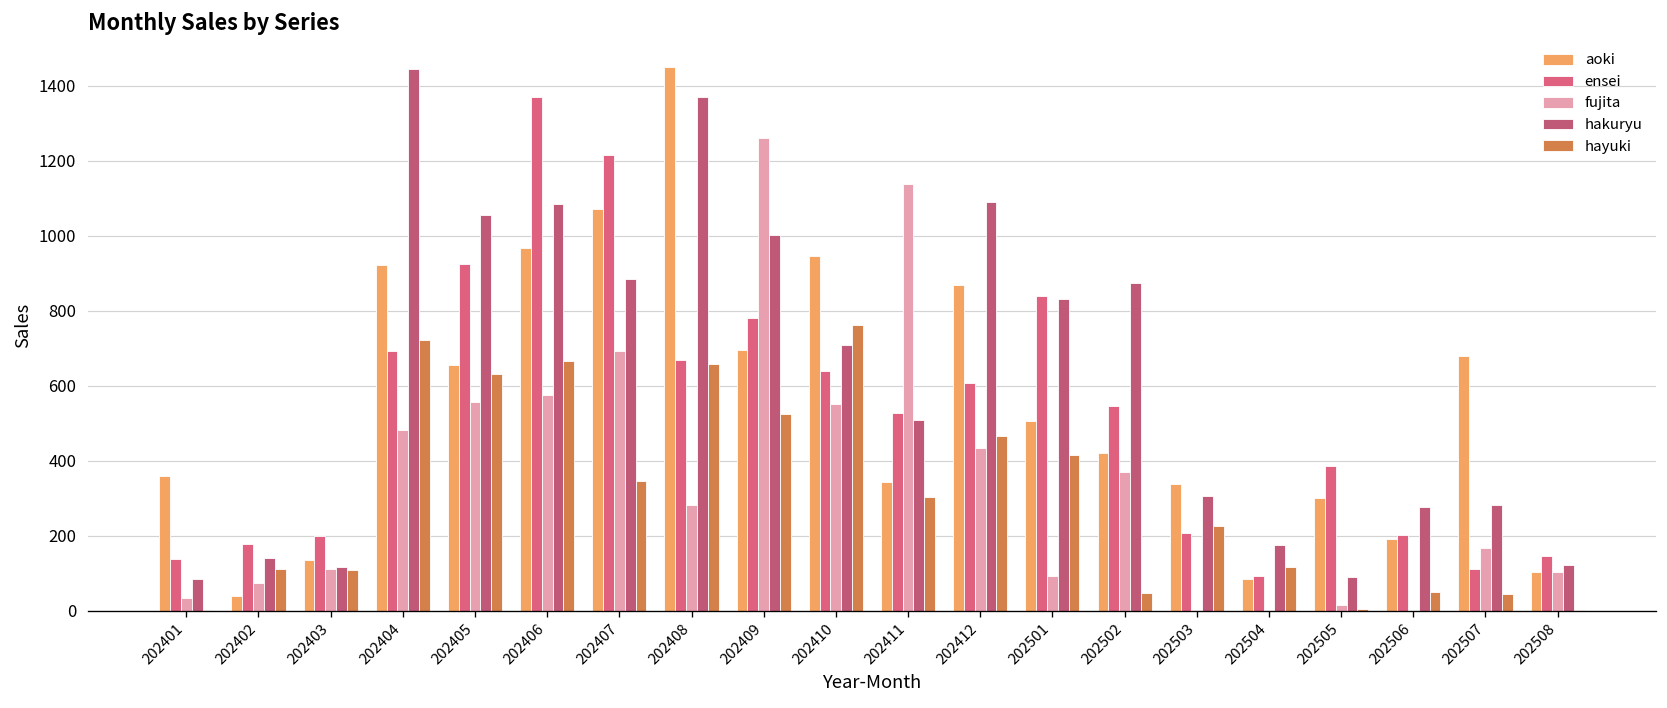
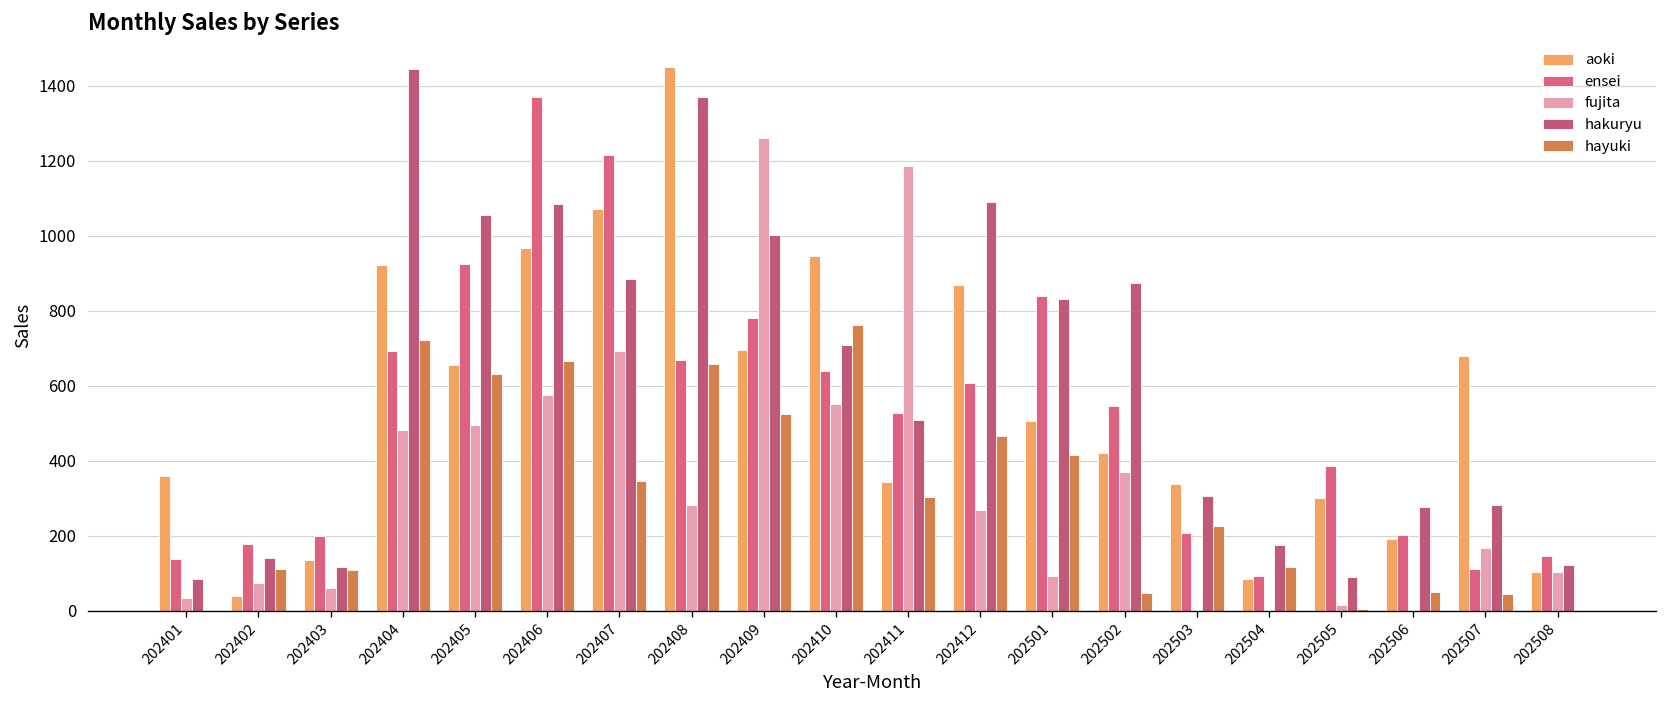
fujita, 202403: 110 -> 60
fujita, 202405: 560 -> 500
fujita, 202411: 1140 -> 1190
fujita, 202412: 440 -> 270
